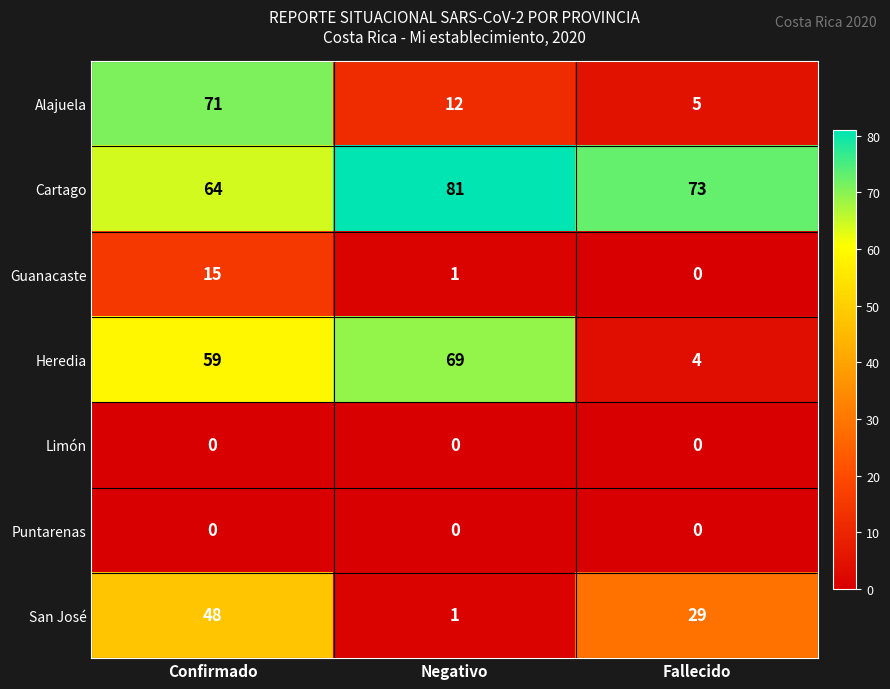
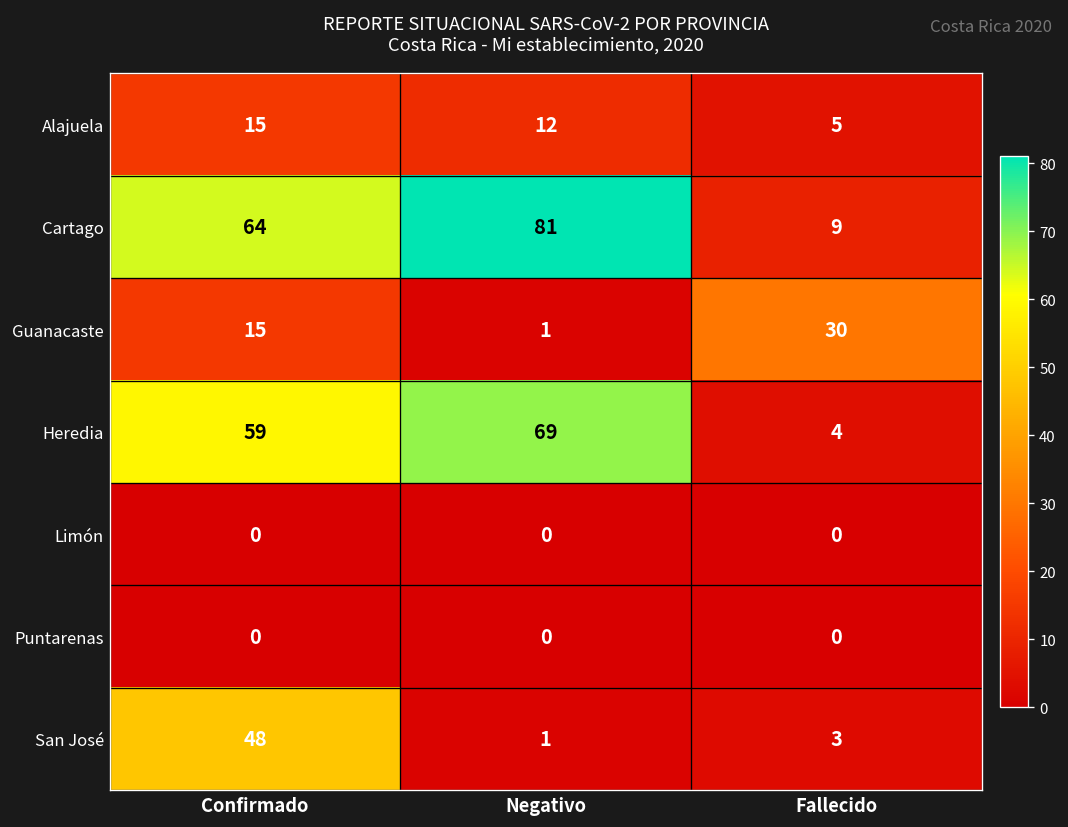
Alajuela, Confirmado: 71 -> 15
Cartago, Fallecido: 73 -> 9
Guanacaste, Fallecido: 0 -> 30
San José, Fallecido: 29 -> 3
